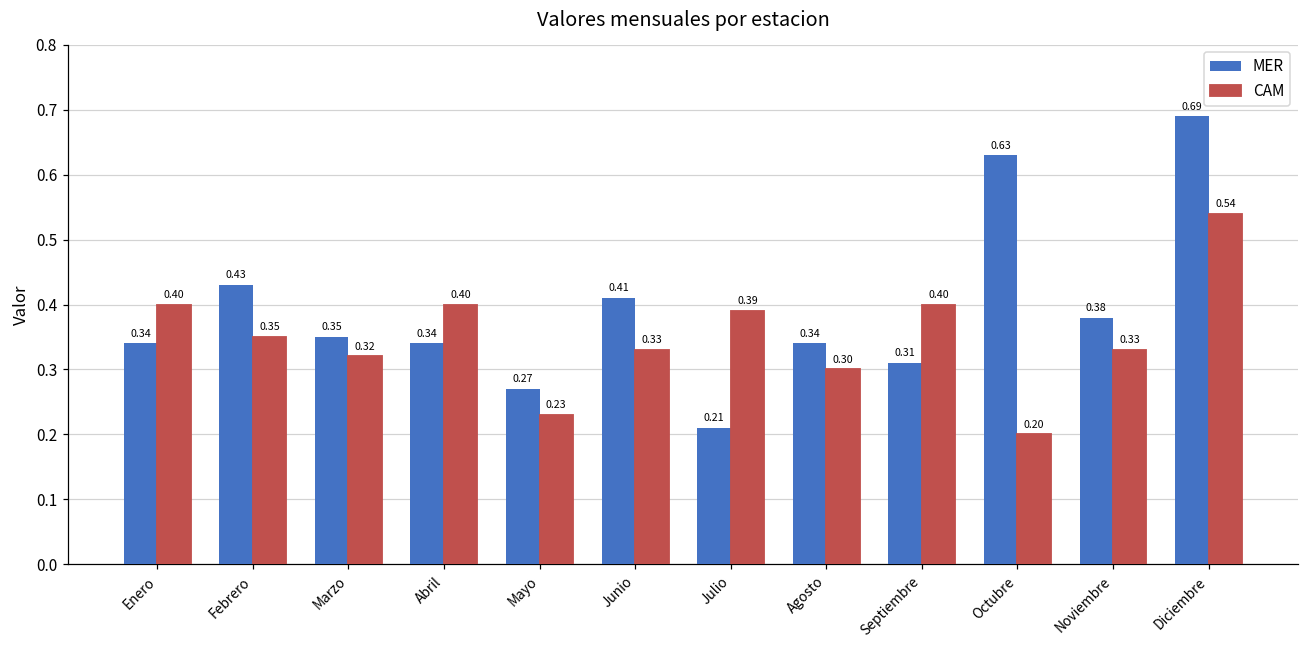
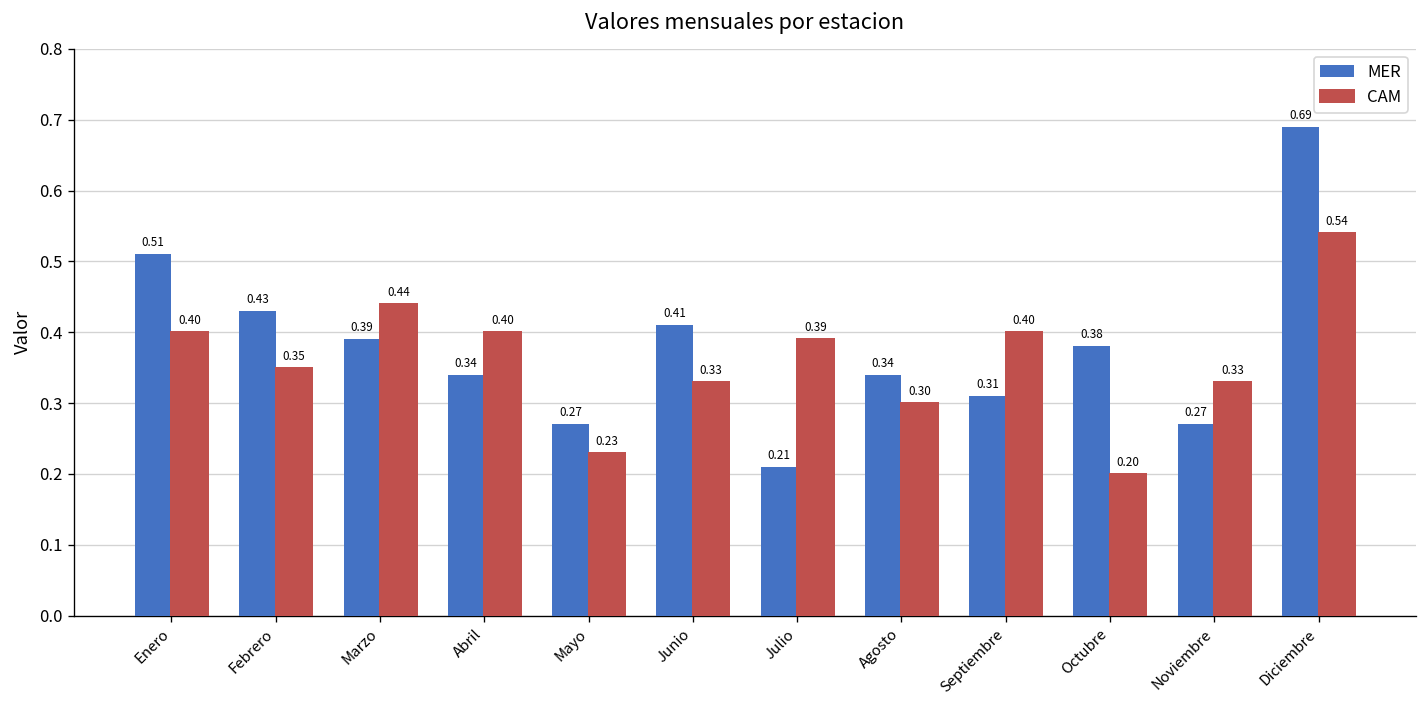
MER, Enero: 0.34 -> 0.51
MER, Marzo: 0.35 -> 0.39
CAM, Marzo: 0.32 -> 0.44
MER, Octubre: 0.63 -> 0.38
MER, Noviembre: 0.38 -> 0.27
